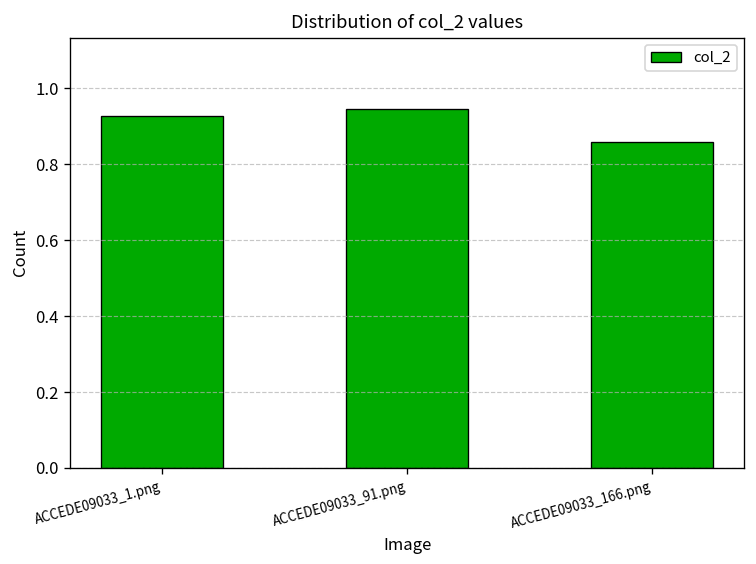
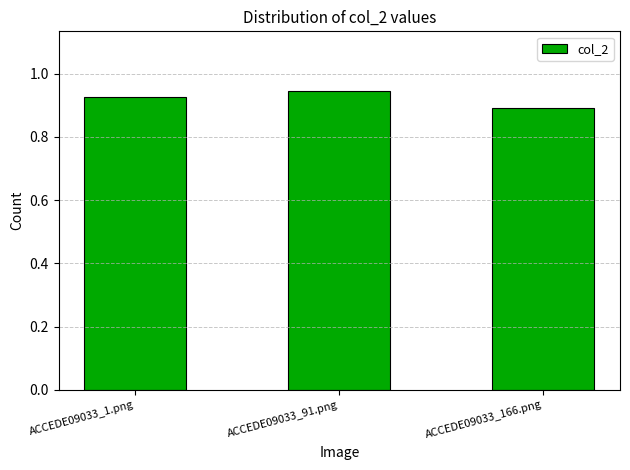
ACCEDE09033_166.png: 0.86 -> 0.89
